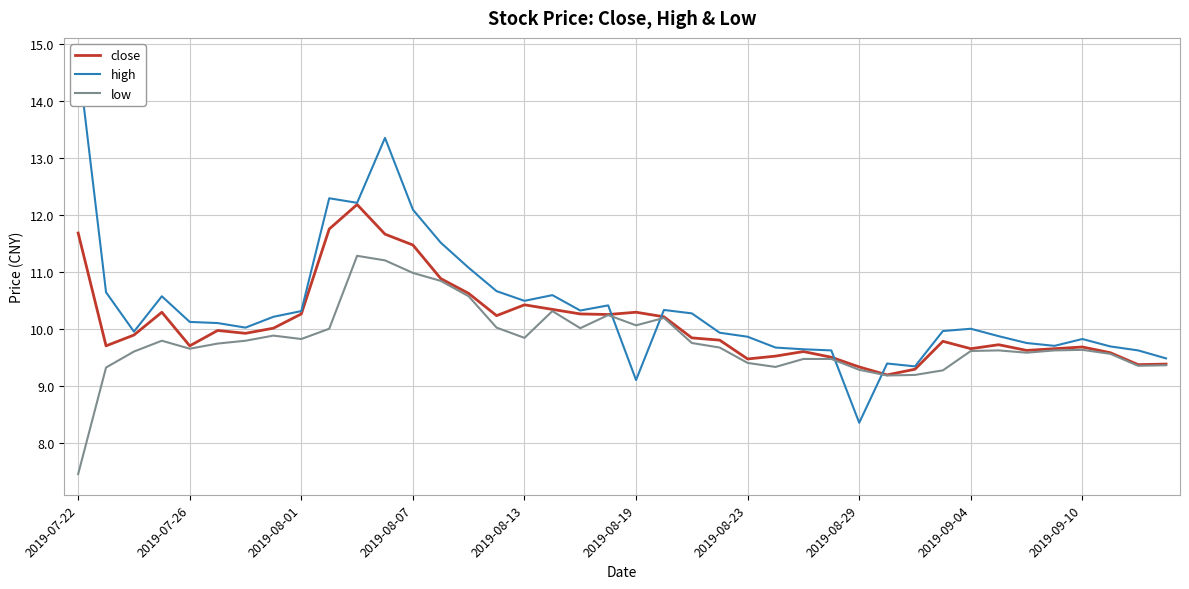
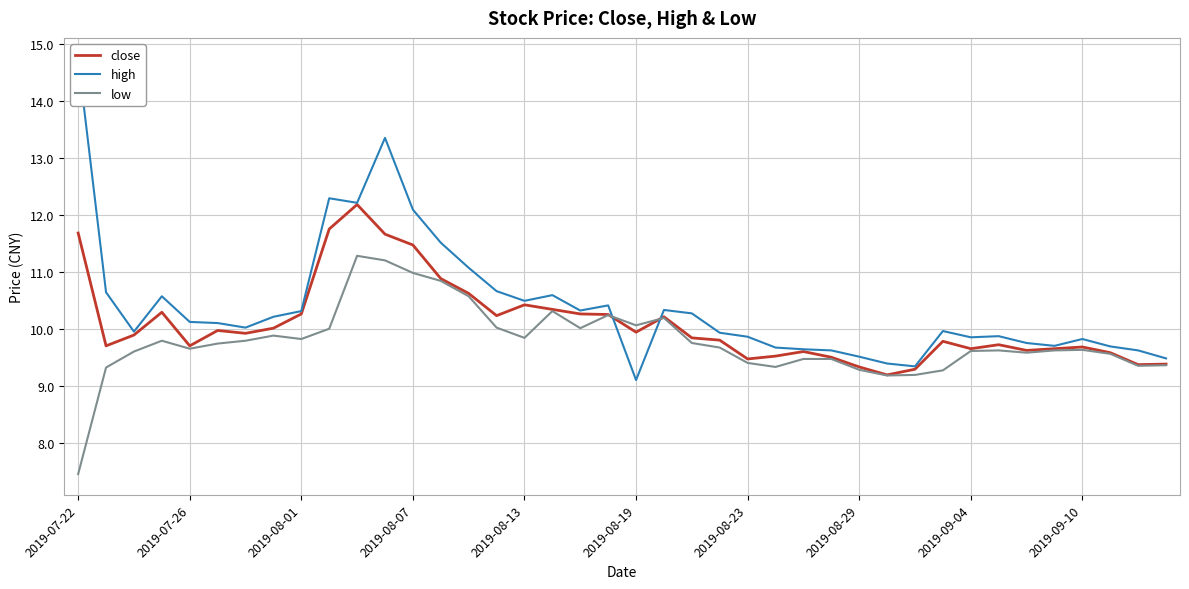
close, 2019-08-19: 10.3 -> 9.9
high, 2019-08-29: 8.4 -> 9.5
high, 2019-09-04: 10.0 -> 9.9
